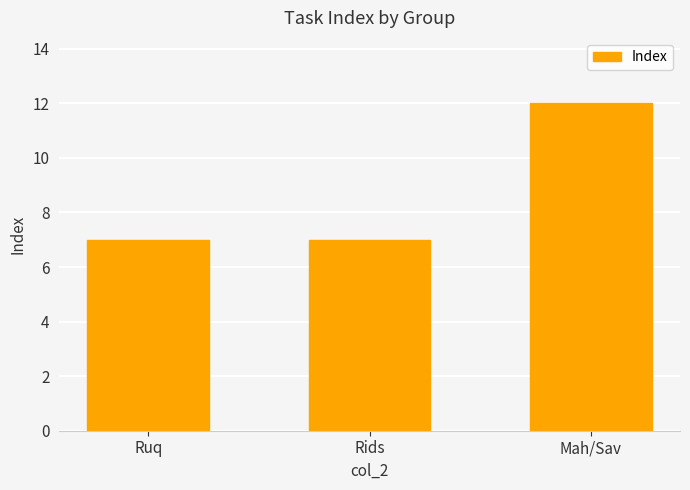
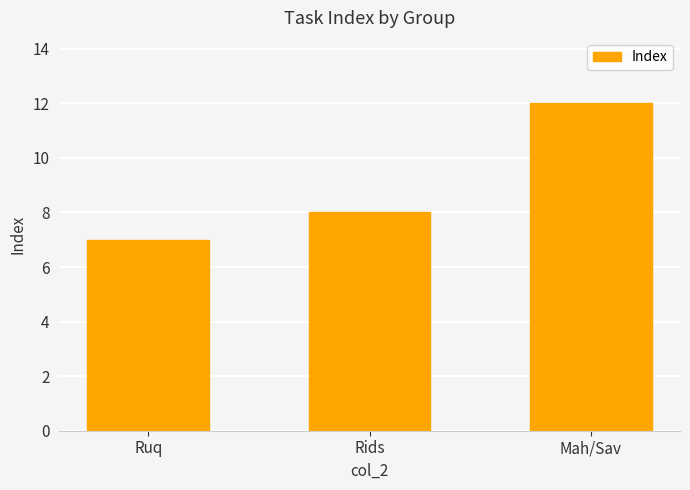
Rids: 7 -> 8
